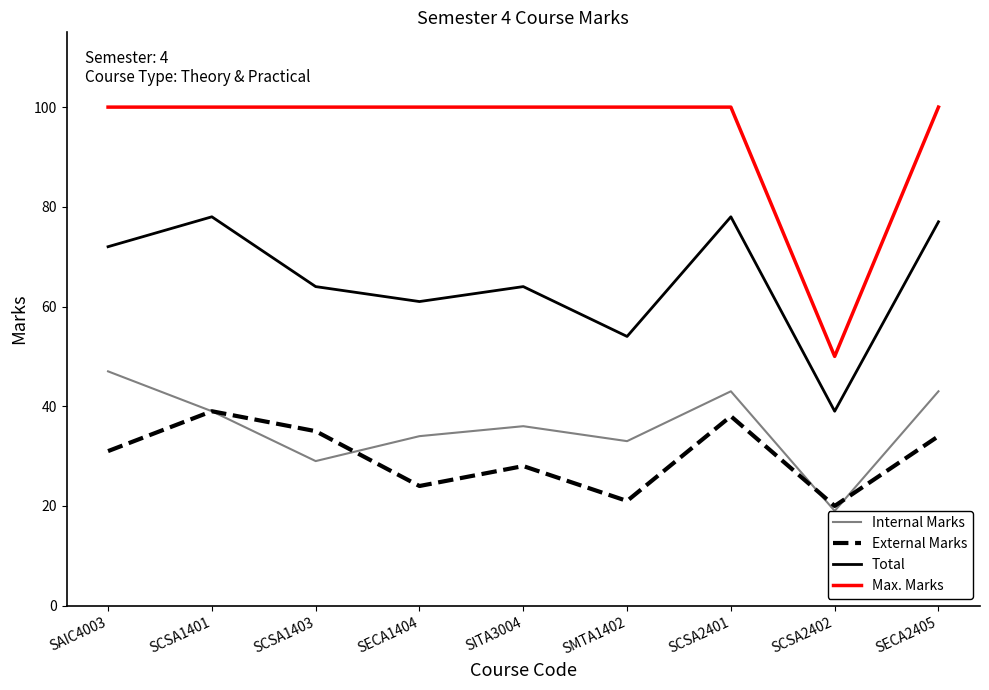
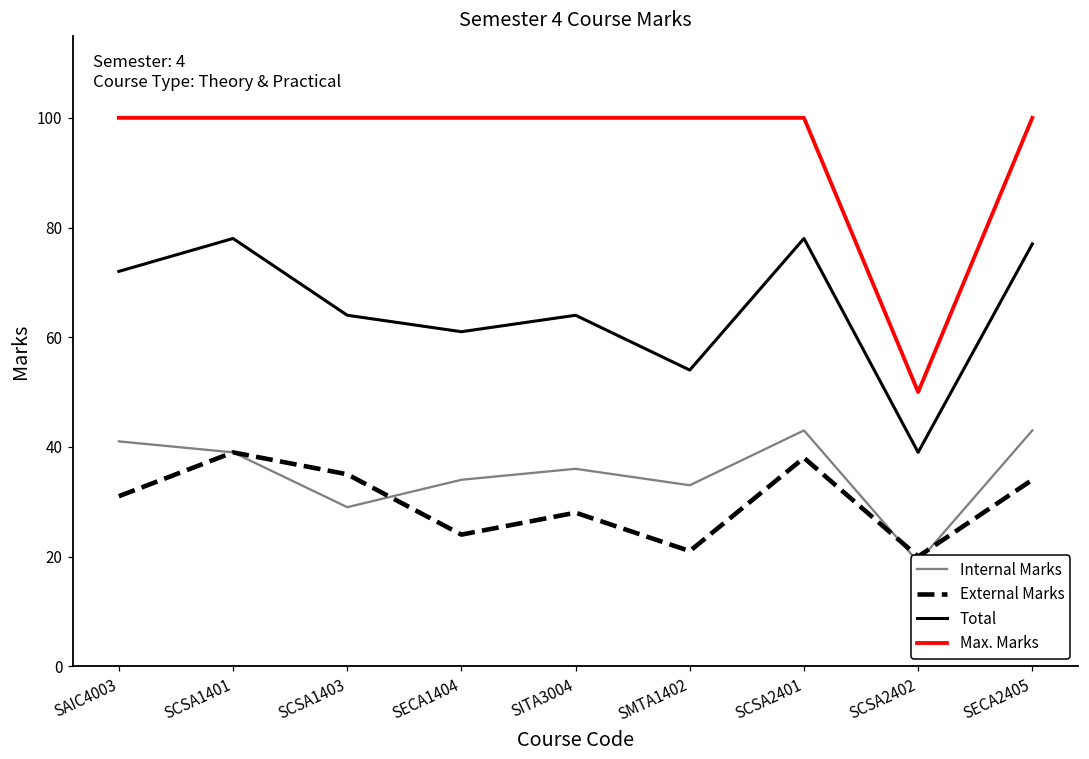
Internal Marks, SAIC4003: 47 -> 41
